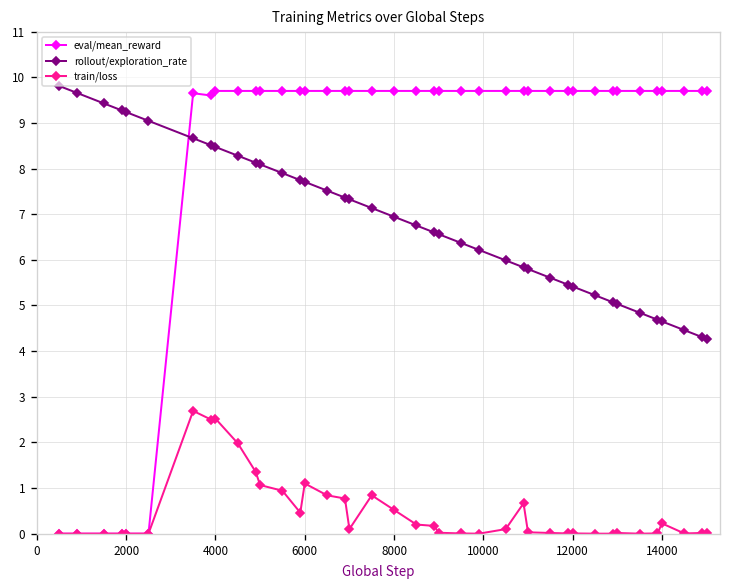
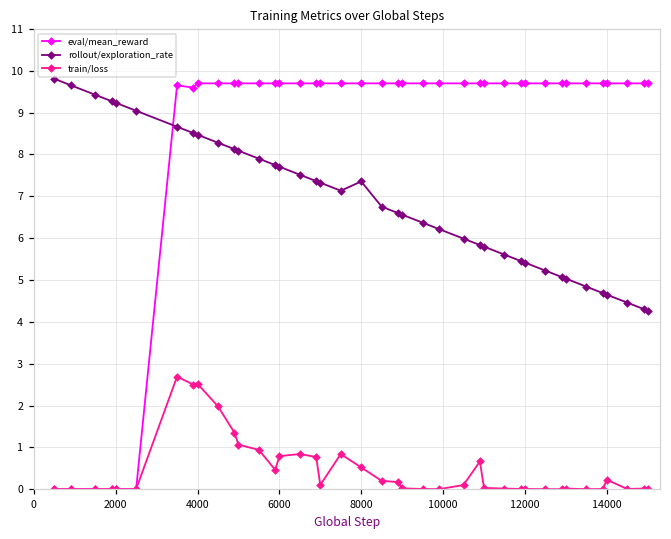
train/loss, 6000: 1.1 -> 0.8
rollout/exploration_rate, 8000: 6.9 -> 7.4
